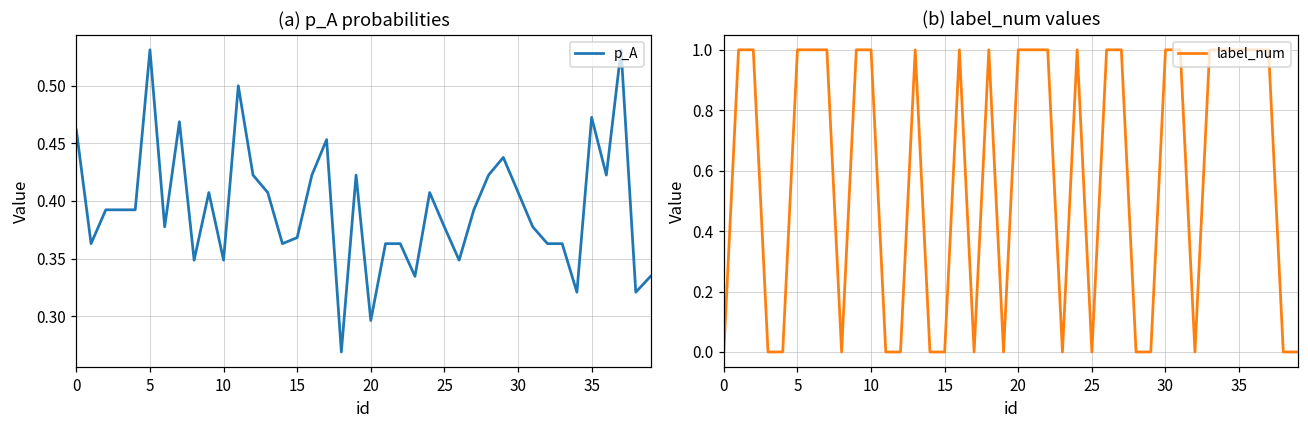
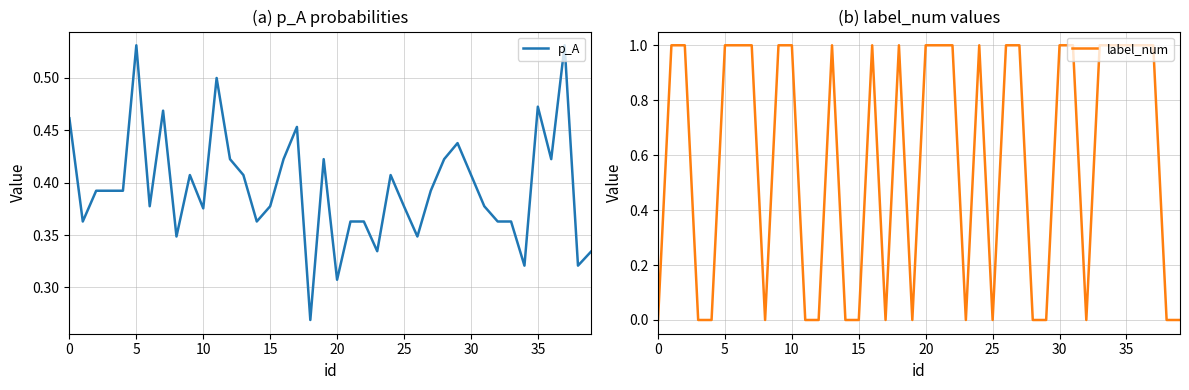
(a) p_A probabilities, 10: 0.349 -> 0.376
(a) p_A probabilities, 15: 0.368 -> 0.378
(a) p_A probabilities, 20: 0.296 -> 0.307
